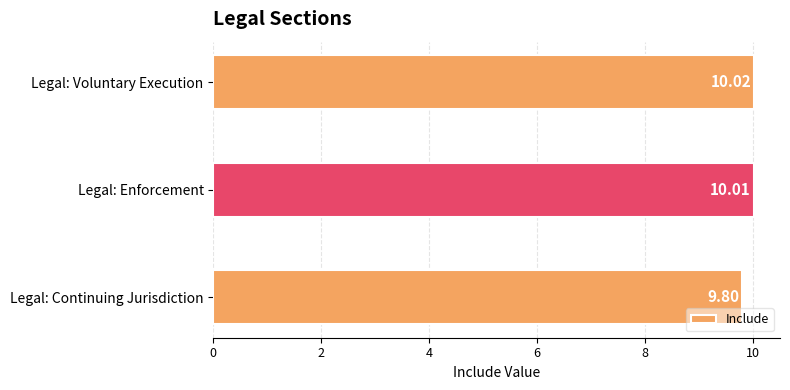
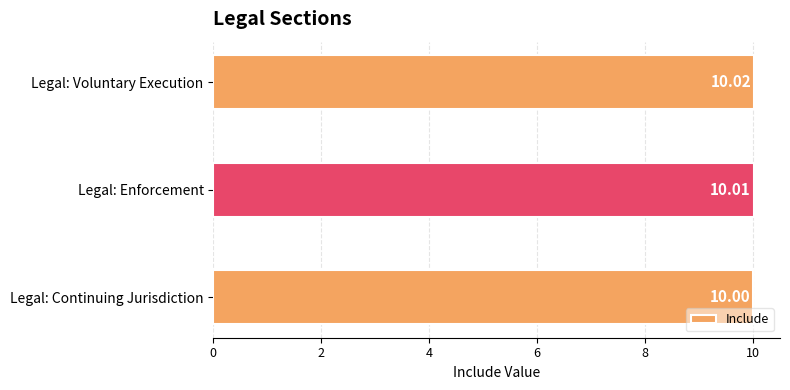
Legal: Continuing Jurisdiction: 9.80 -> 10.00
